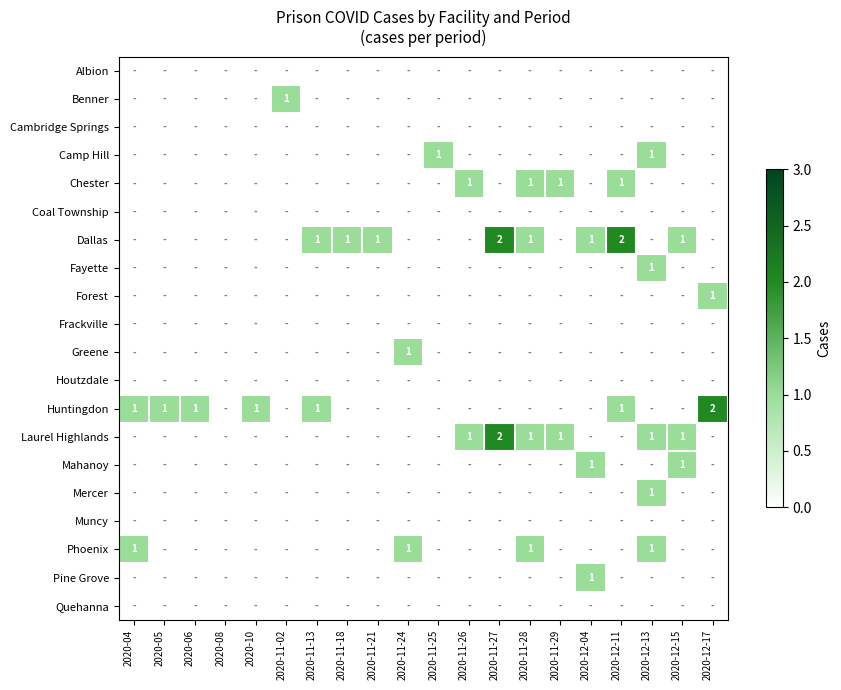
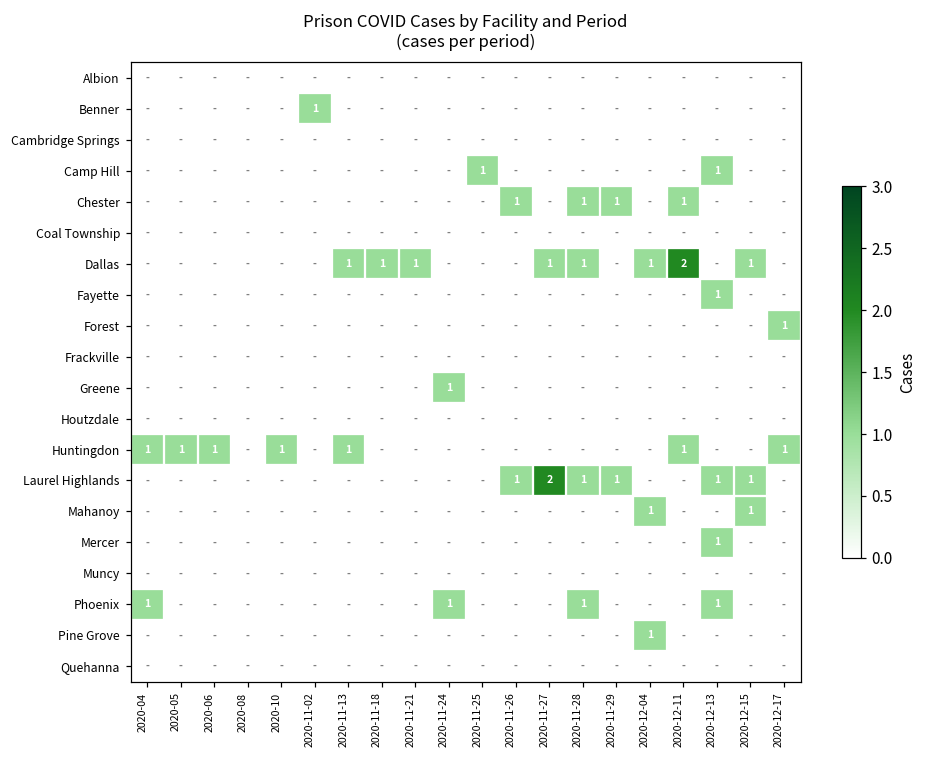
Dallas, 2020-11-27: 2 -> 1
Huntingdon, 2020-12-17: 2 -> 1
